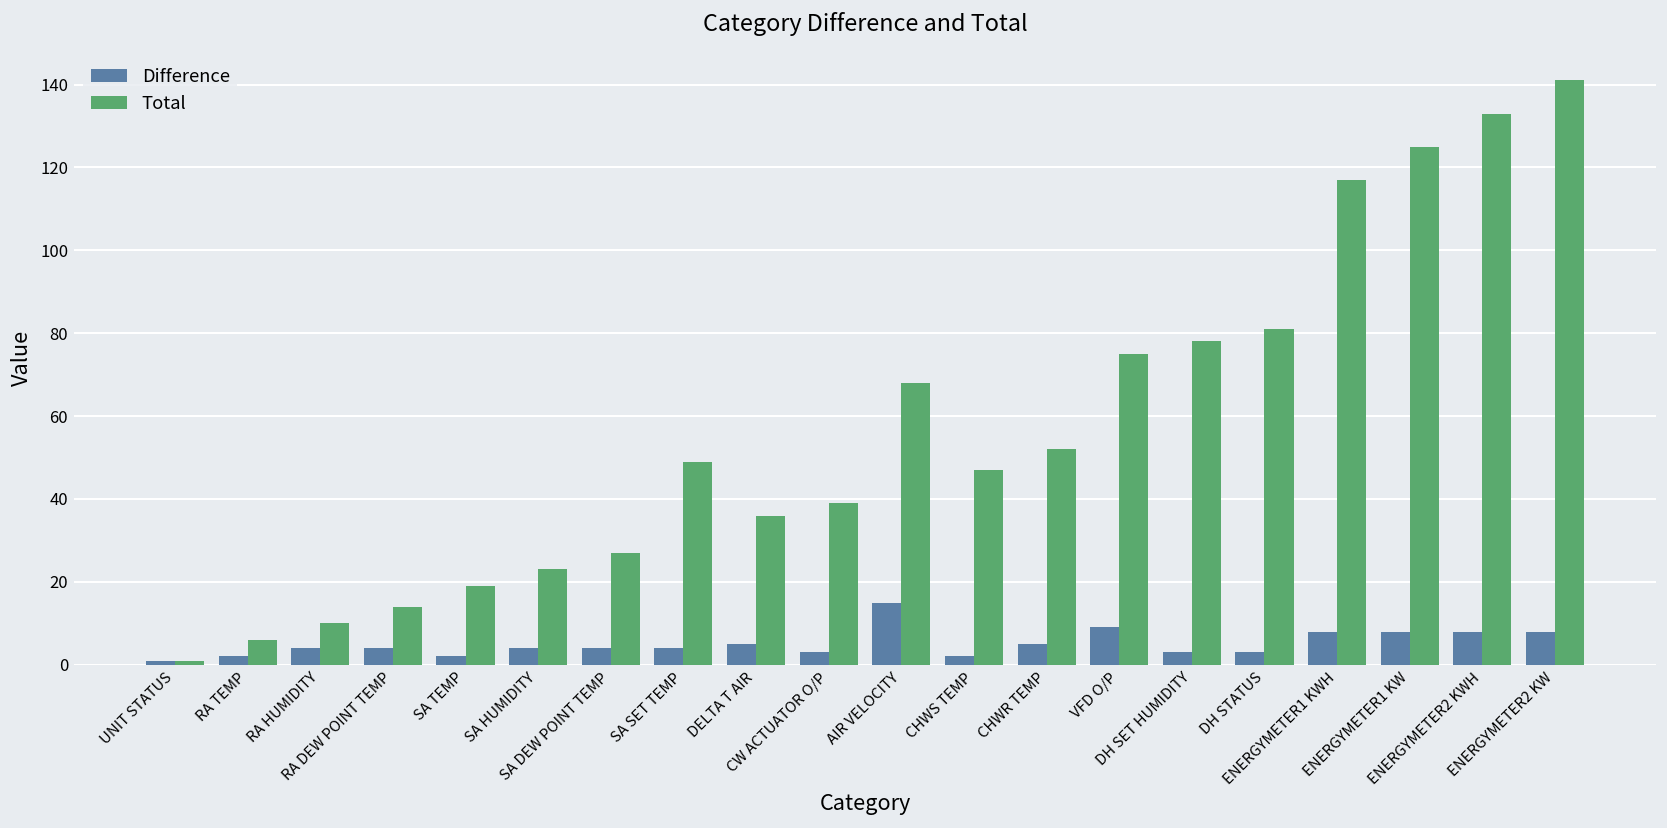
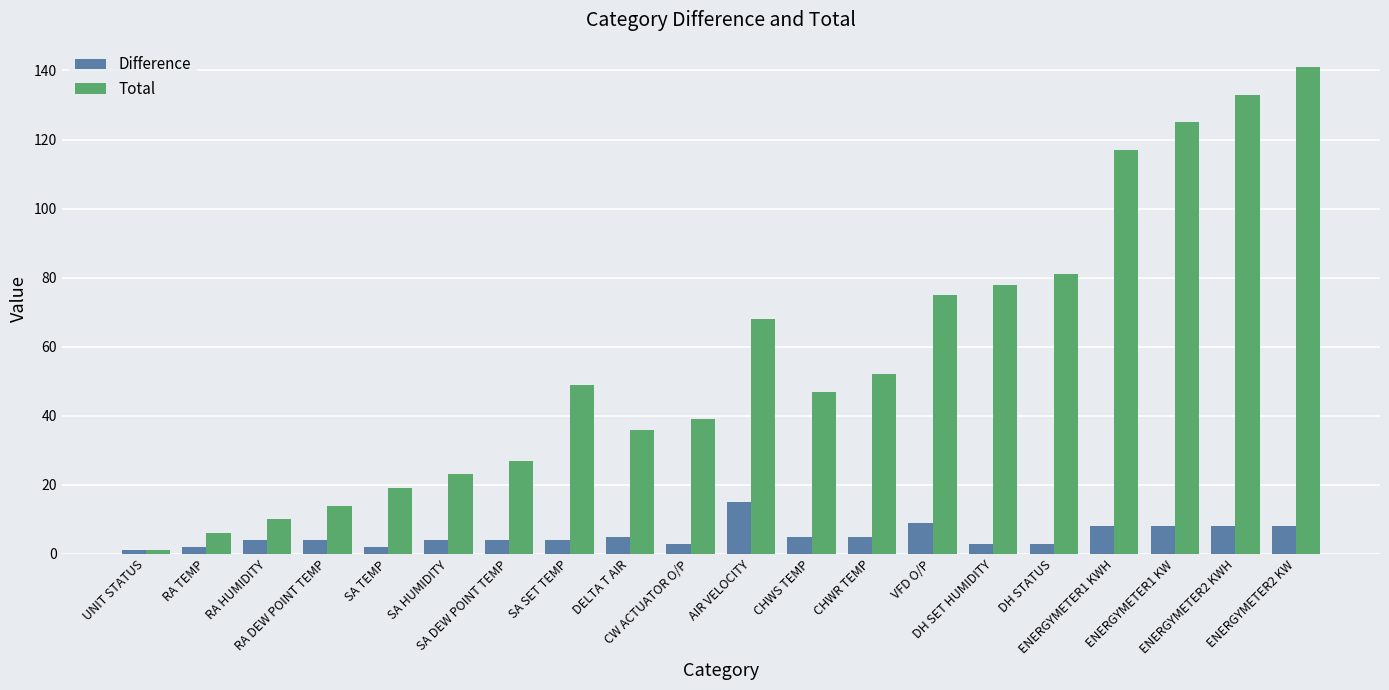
Difference, CHWS TEMP: 2 -> 5
